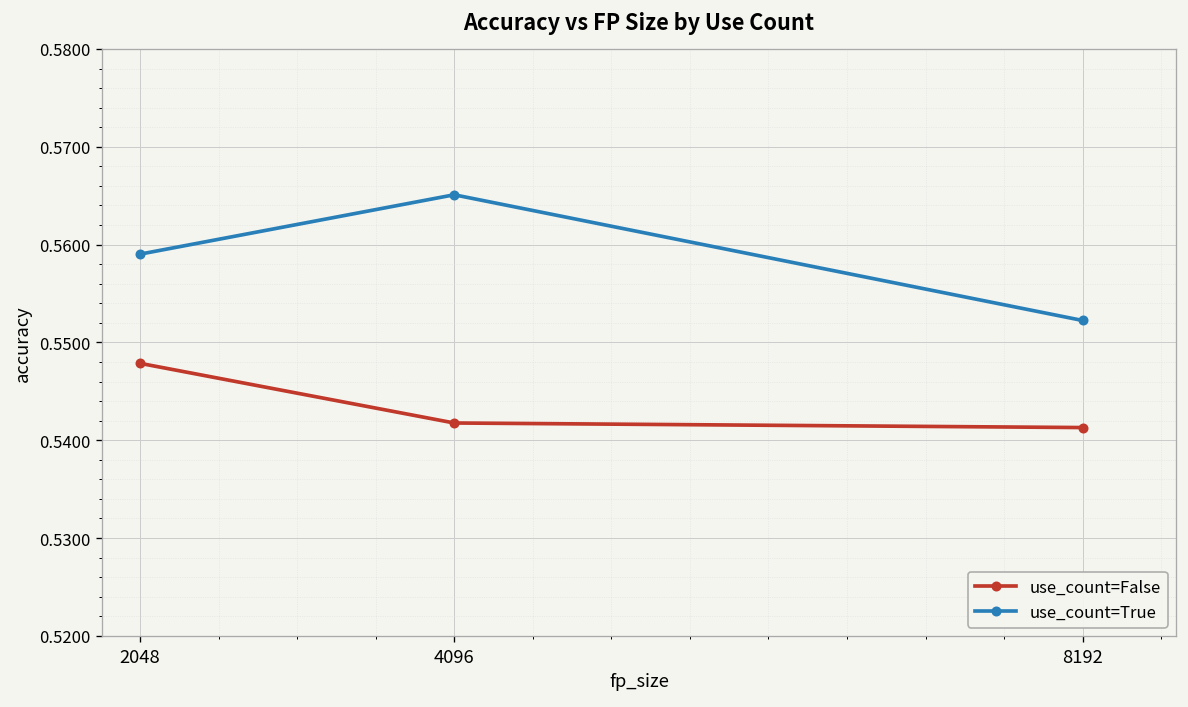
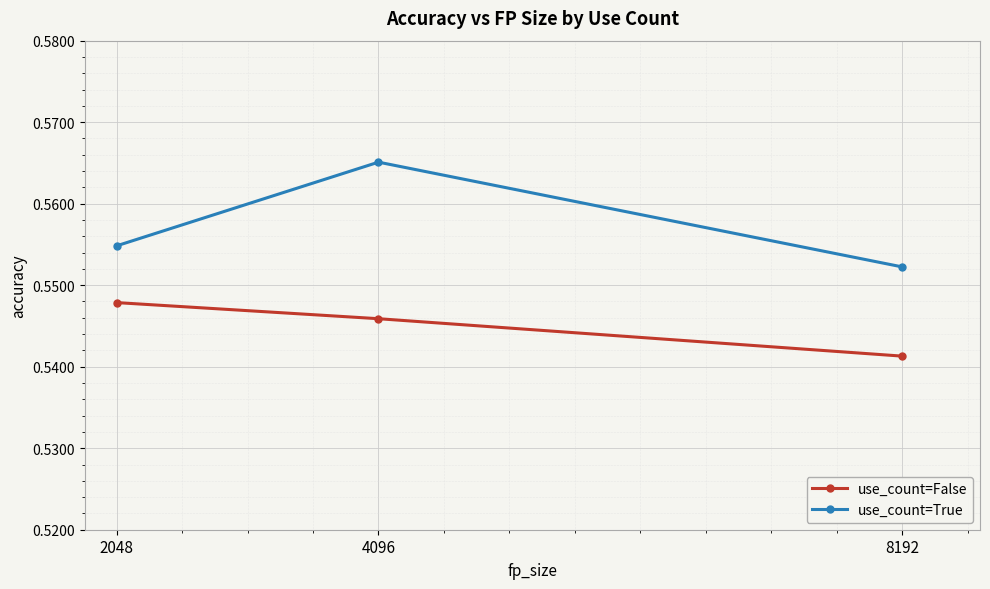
use_count=True, 2048: 0.559 -> 0.555
use_count=False, 4096: 0.542 -> 0.546
